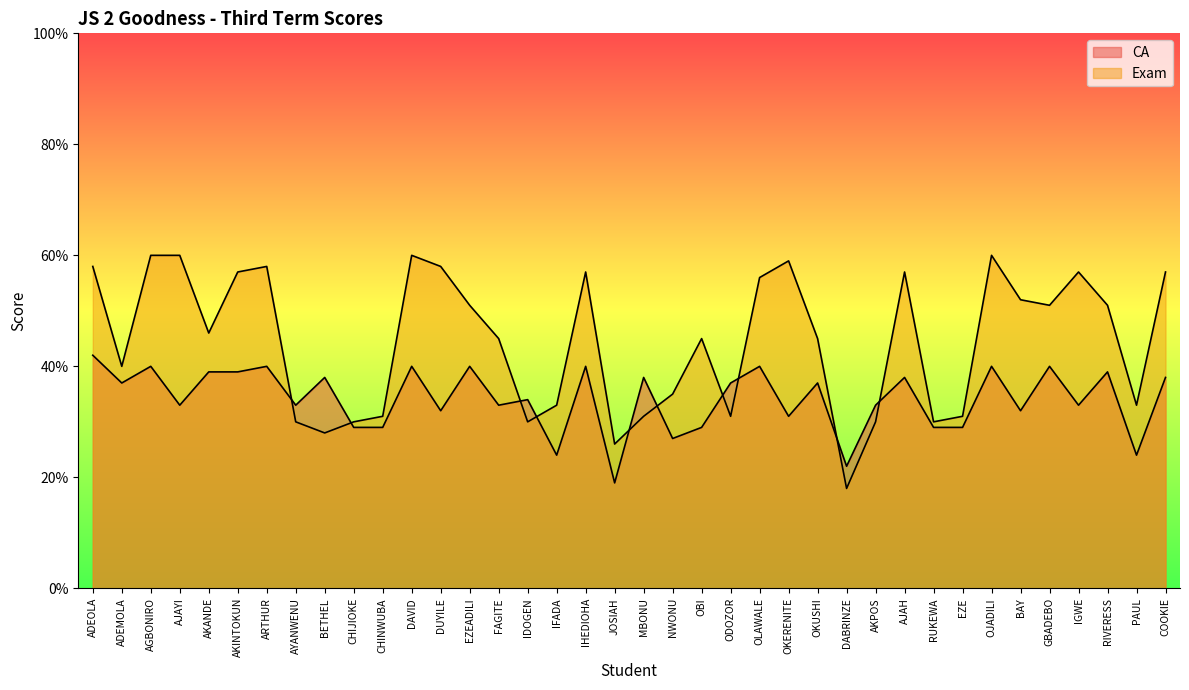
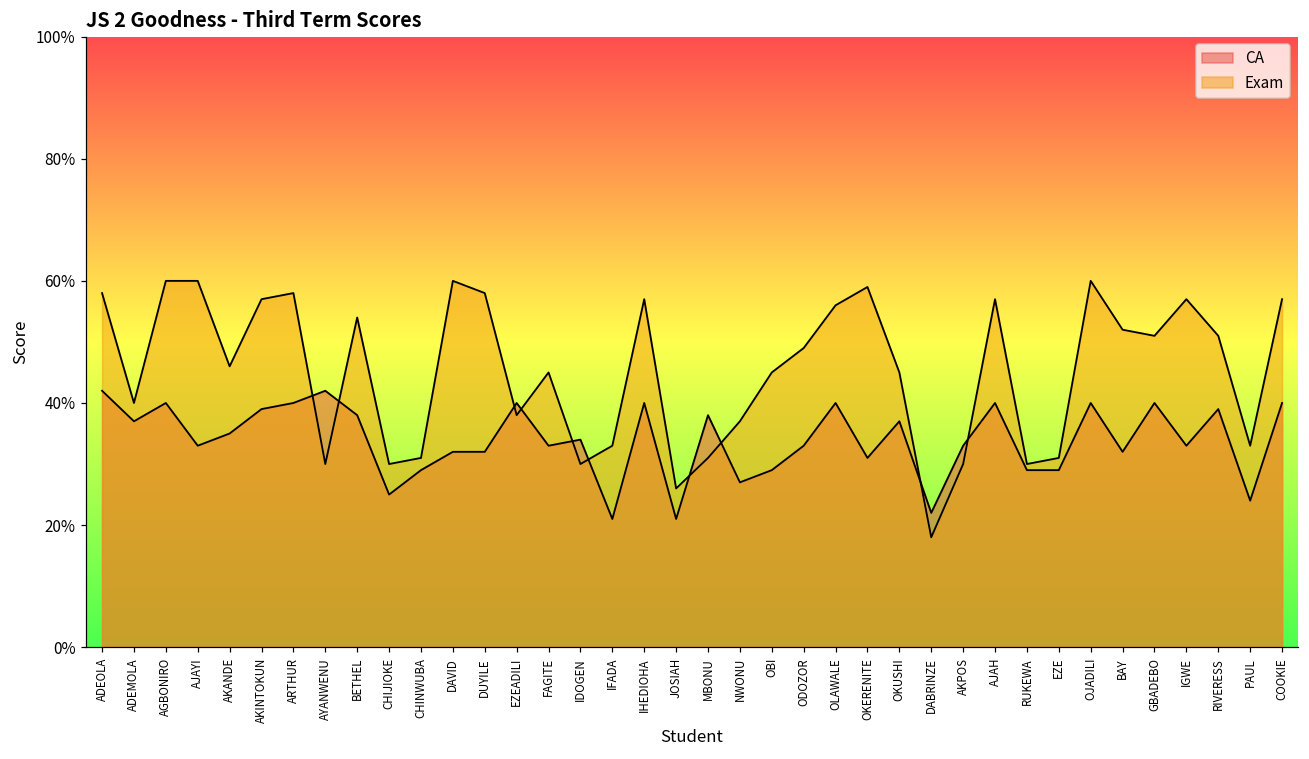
CA, AKANDE: 39% -> 35%
CA, AYANWENU: 33% -> 42%
Exam, BETHEL: 28% -> 54%
CA, CHIJIOKE: 29% -> 25%
CA, DAVID: 40% -> 32%
Exam, EZEADILI: 51% -> 38%
CA, IFADA: 24% -> 21%
CA, JOSIAH: 19% -> 21%
Exam, NWONU: 35% -> 37%
CA, ODOZOR: 37% -> 33%
Exam, ODOZOR: 31% -> 49%
CA, AJAH: 38% -> 40%
CA, COOKIE: 38% -> 40%
